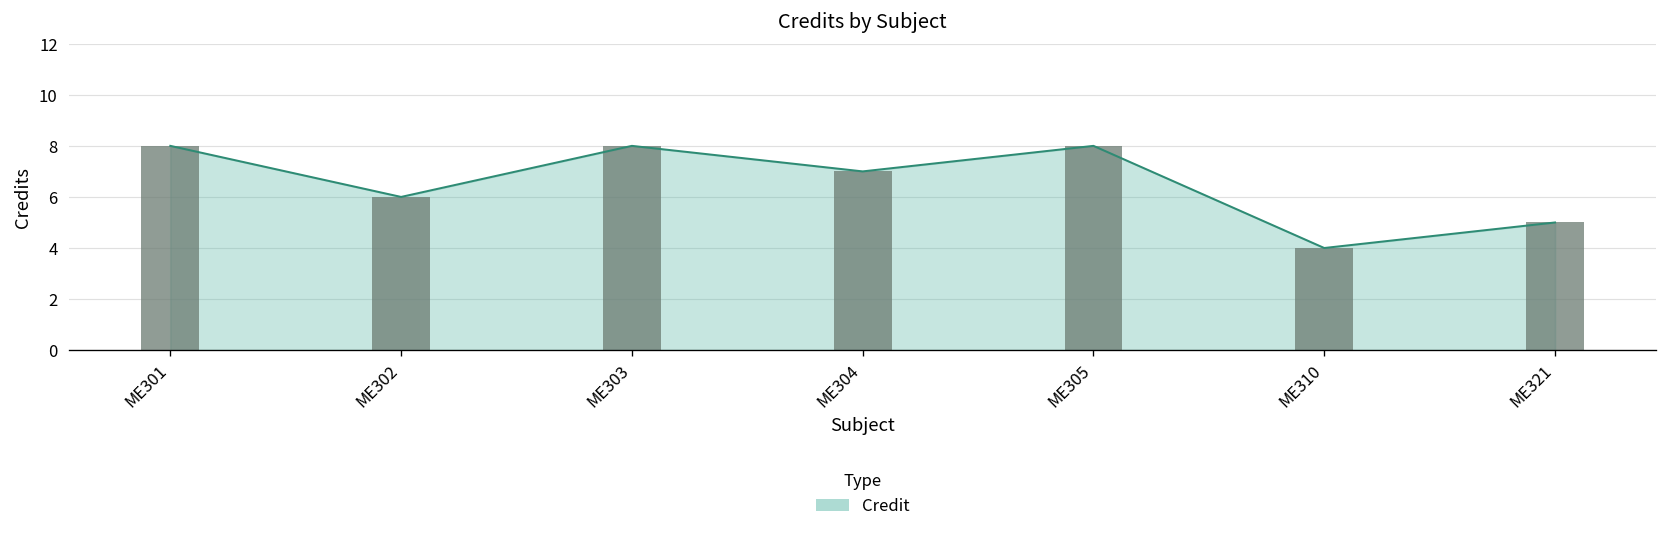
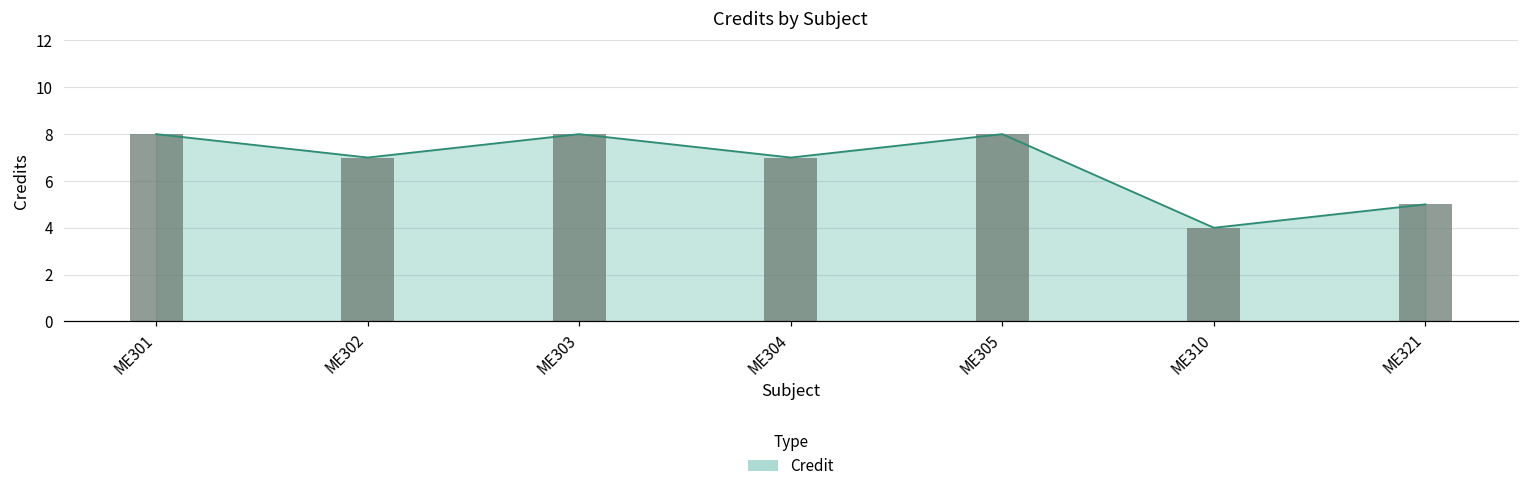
Credit, ME302: 6 -> 7
